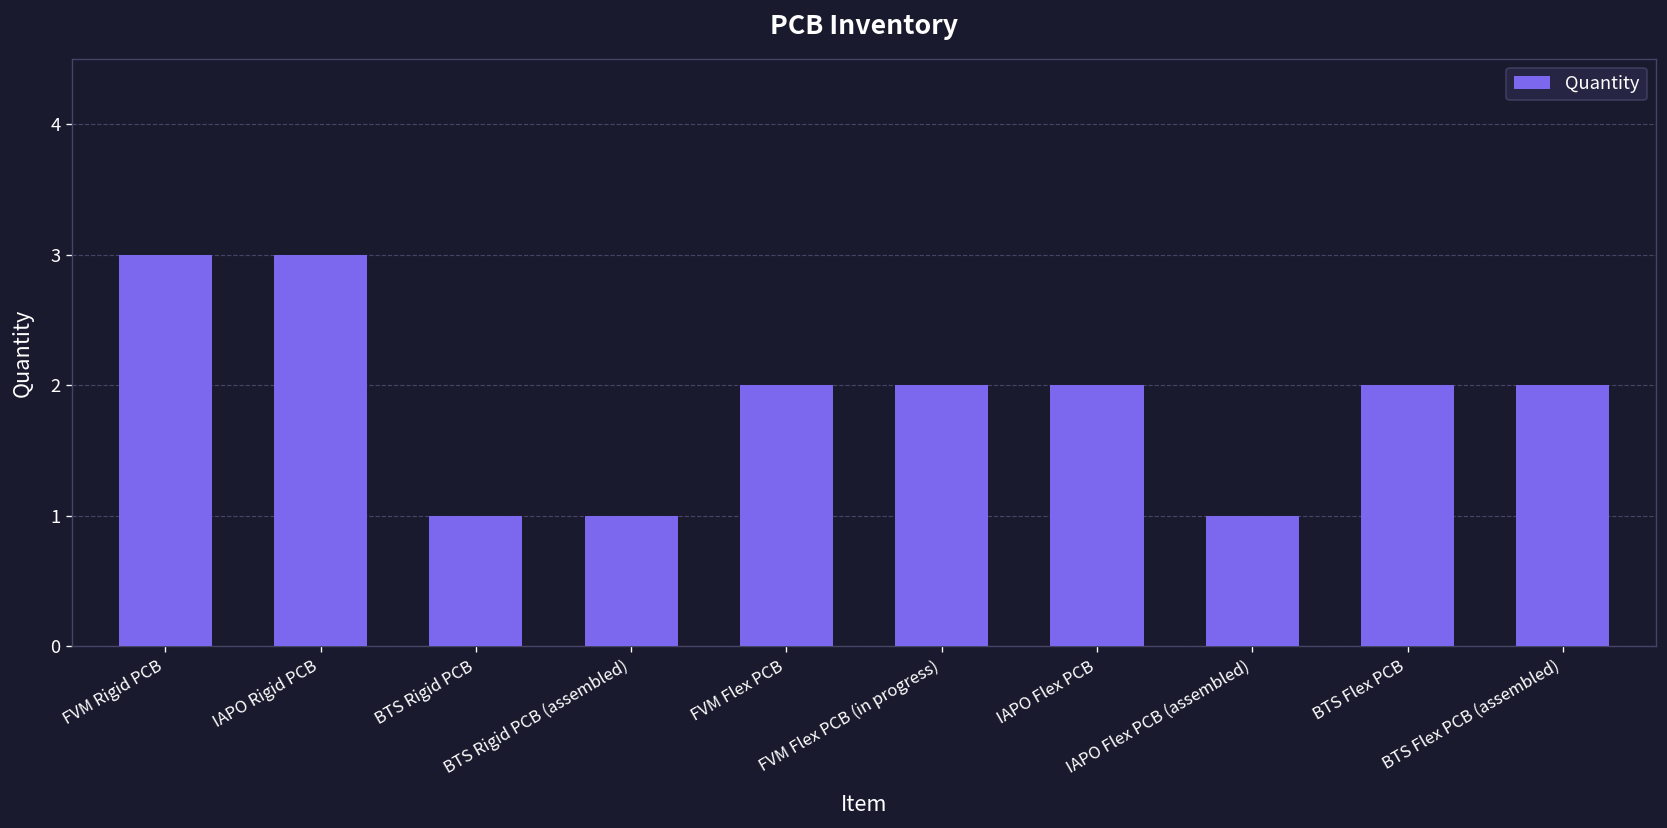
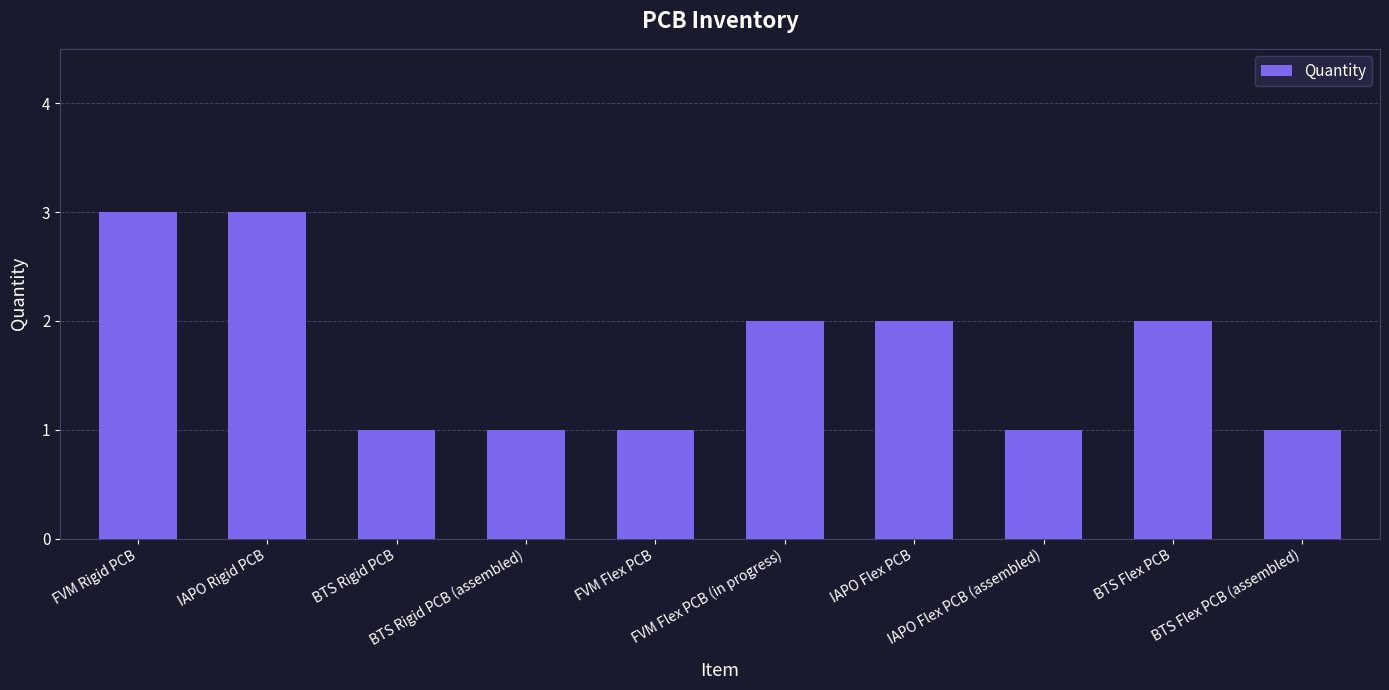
FVM Flex PCB: 2 -> 1
BTS Flex PCB (assembled): 2 -> 1
